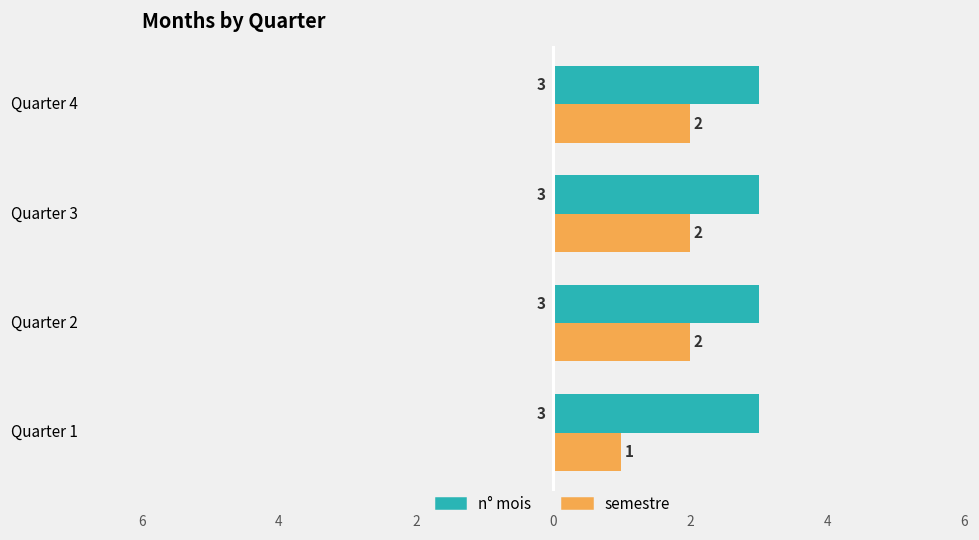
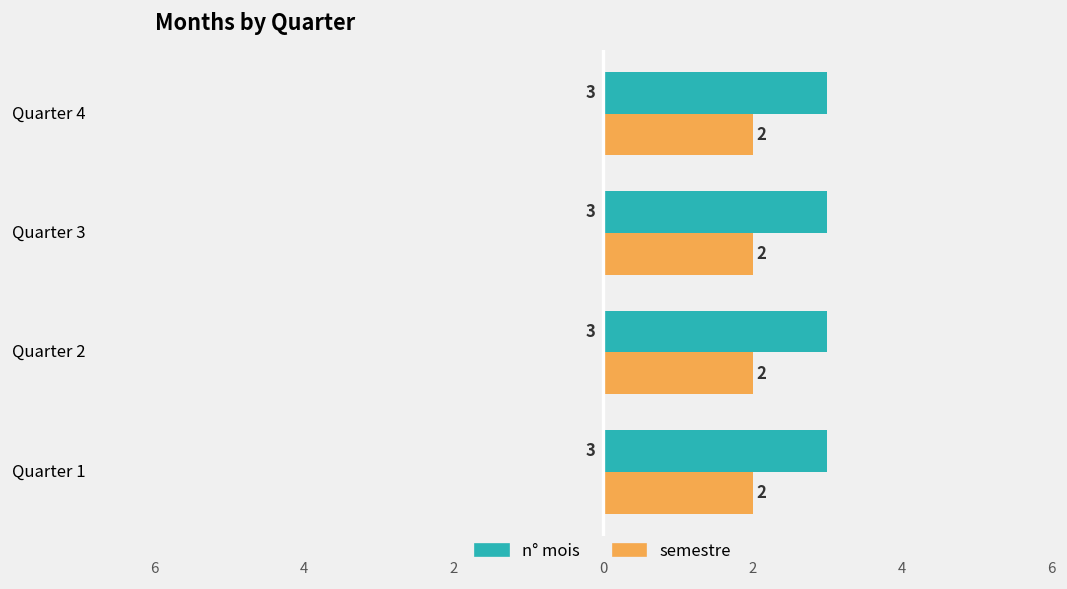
semestre, Quarter 1: 1 -> 2
